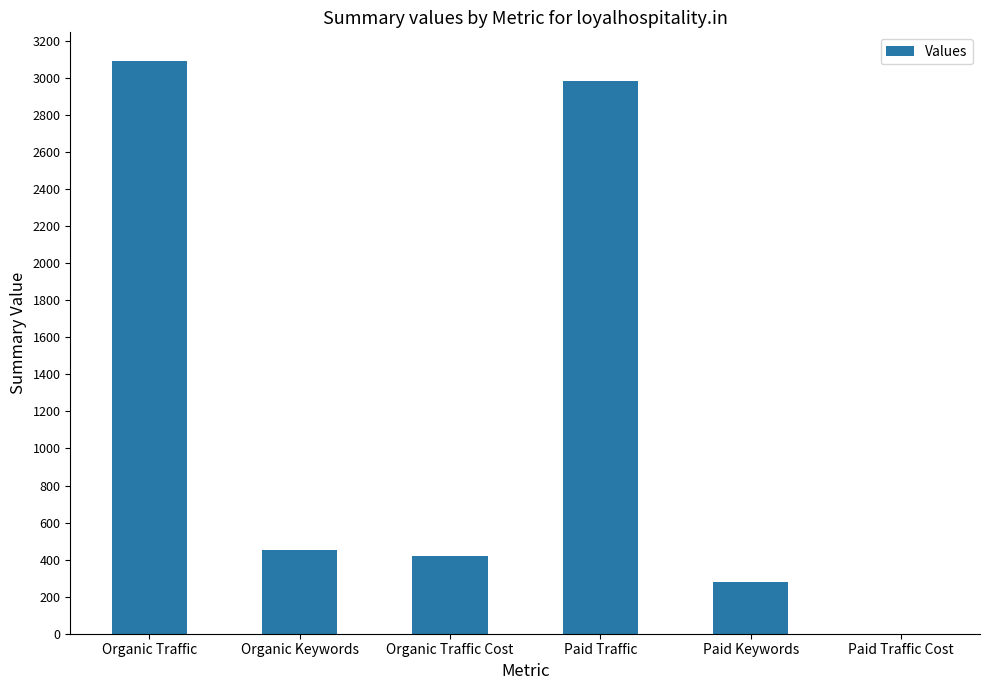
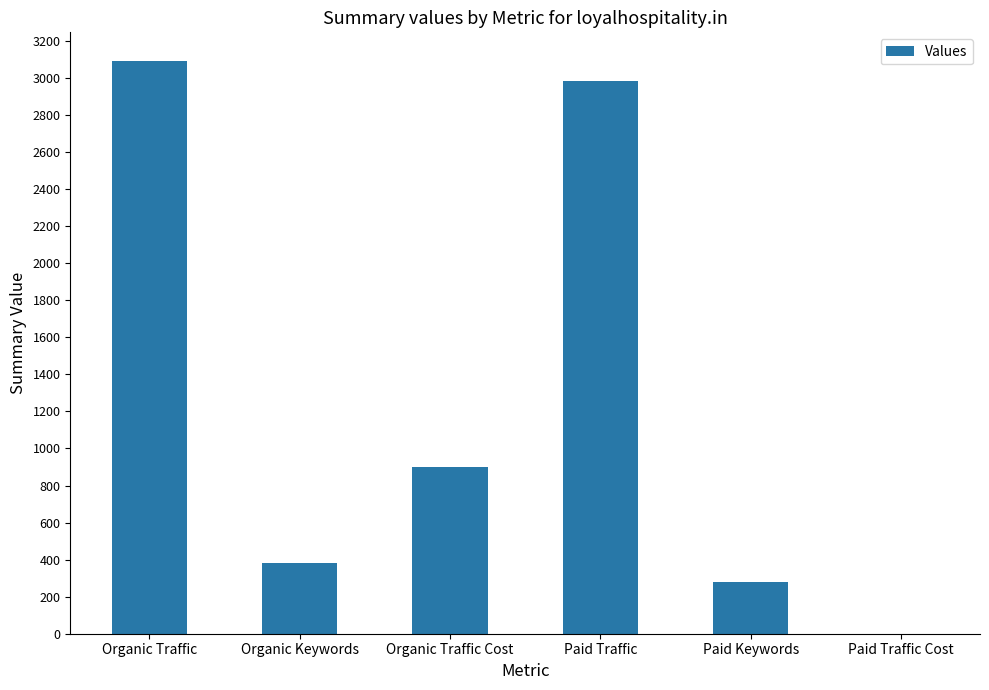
Organic Keywords: 450 -> 380
Organic Traffic Cost: 420 -> 900
